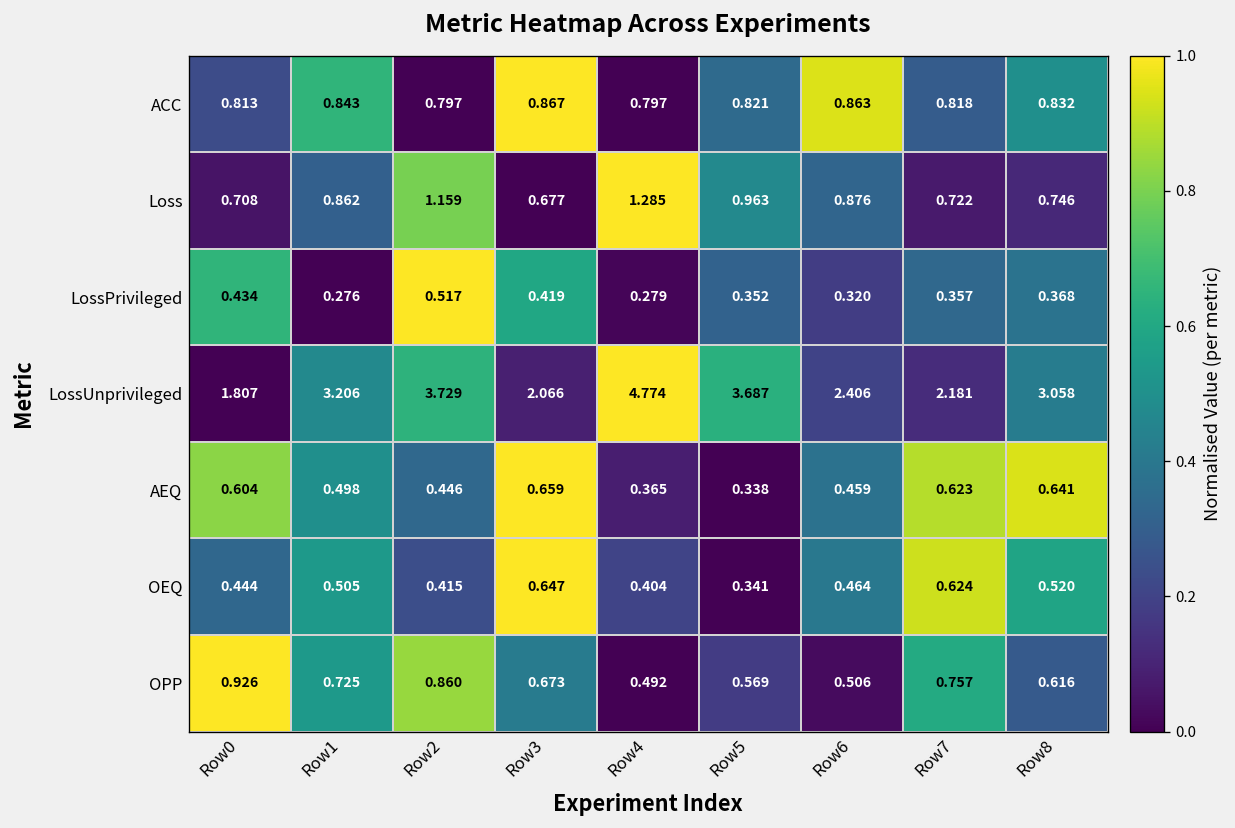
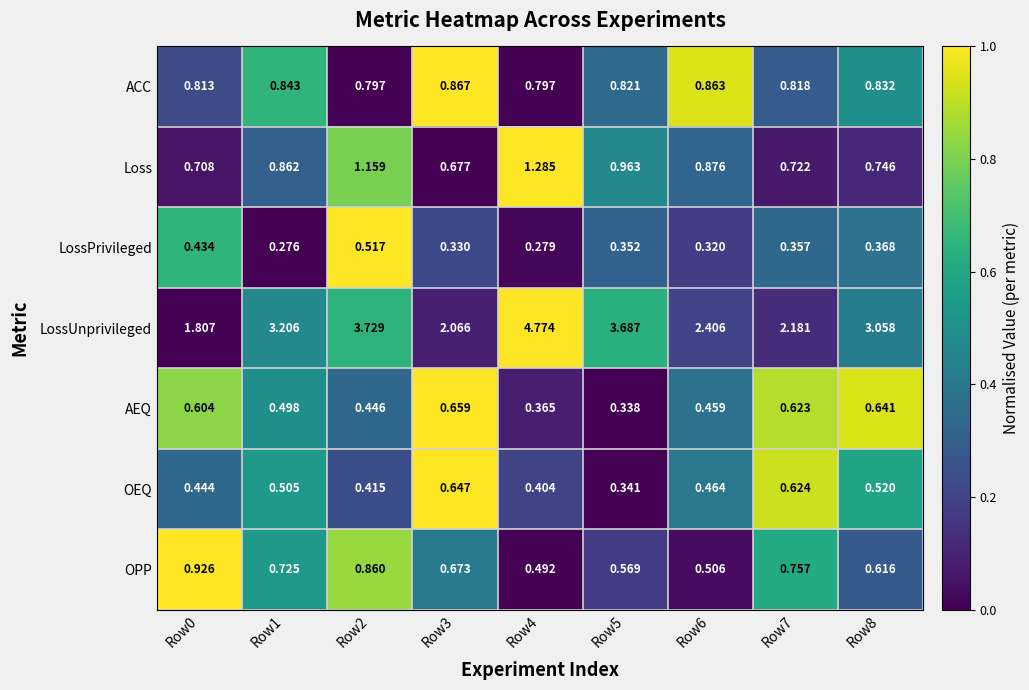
LossPrivileged, Row3: 0.419 -> 0.330
